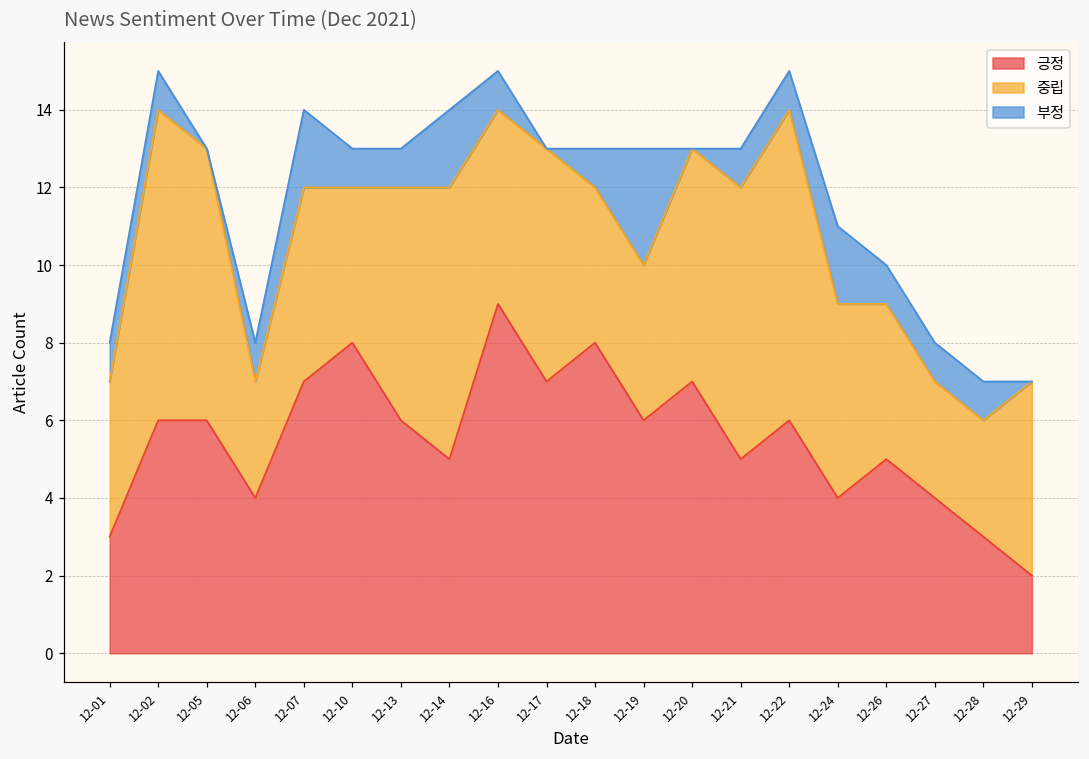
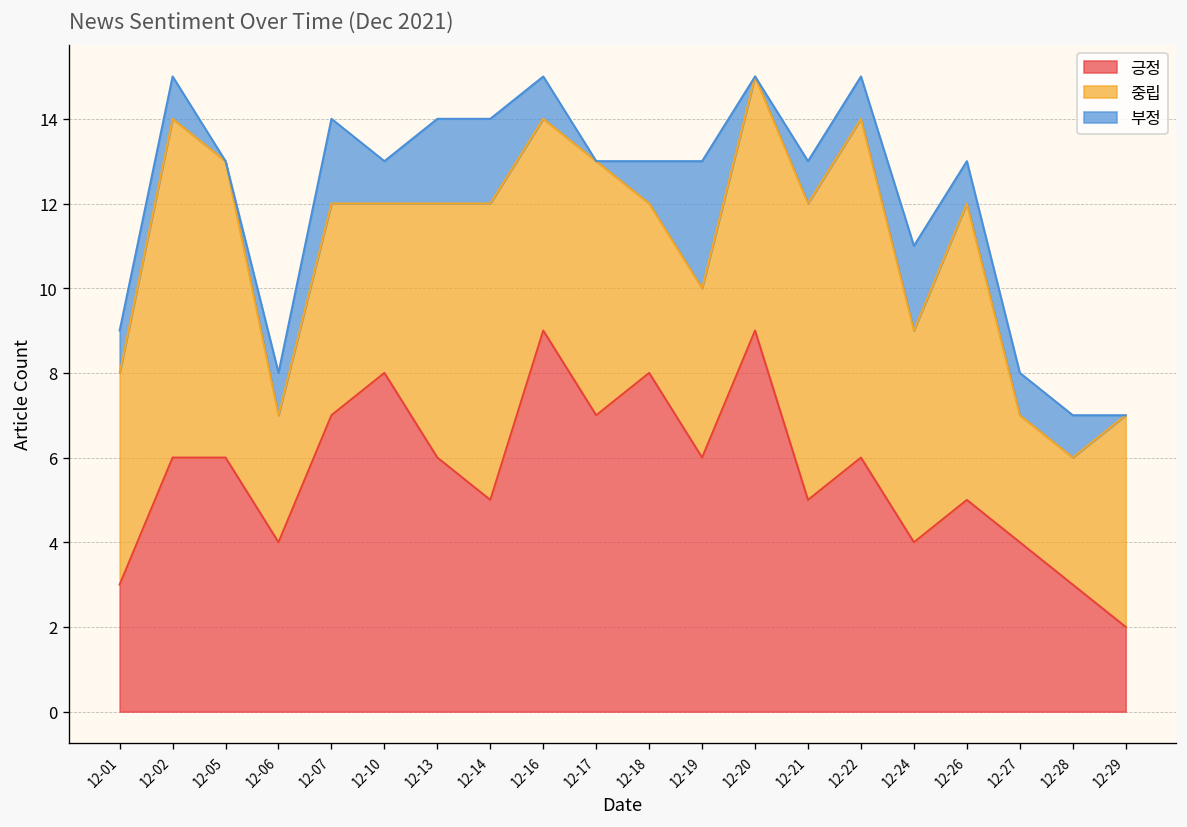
중립, 12-01: 4 -> 5
부정, 12-13: 1 -> 2
긍정, 12-20: 7 -> 9
중립, 12-26: 4 -> 7
